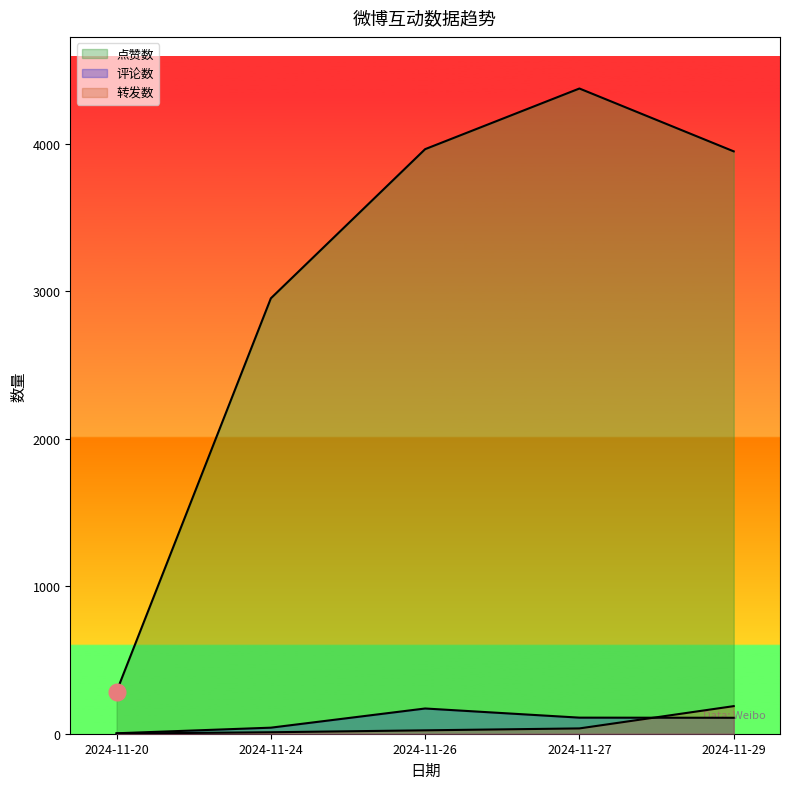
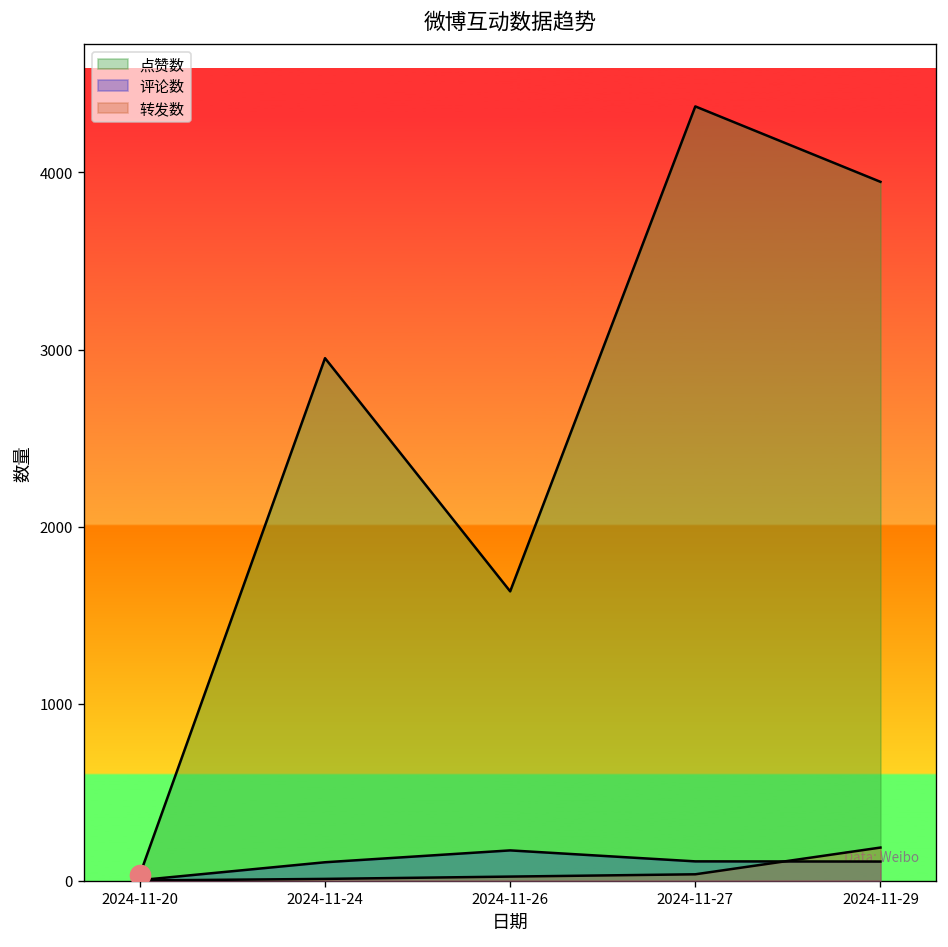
点赞数, 2024-11-20: 290 -> 30
评论数, 2024-11-24: 40 -> 100
点赞数, 2024-11-26: 3960 -> 1630
